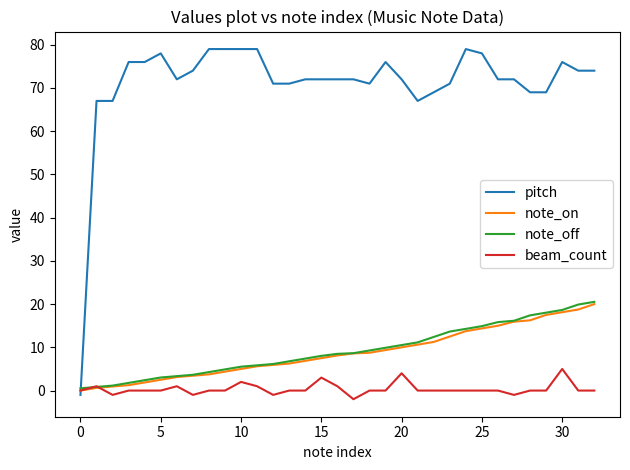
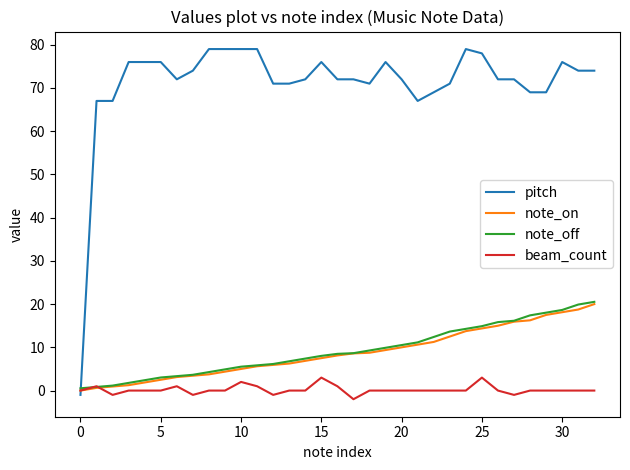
pitch, 5: 78 -> 76
pitch, 15: 72 -> 76
beam_count, 20: 4 -> 0
beam_count, 25: 0 -> 3
beam_count, 30: 5 -> 0
